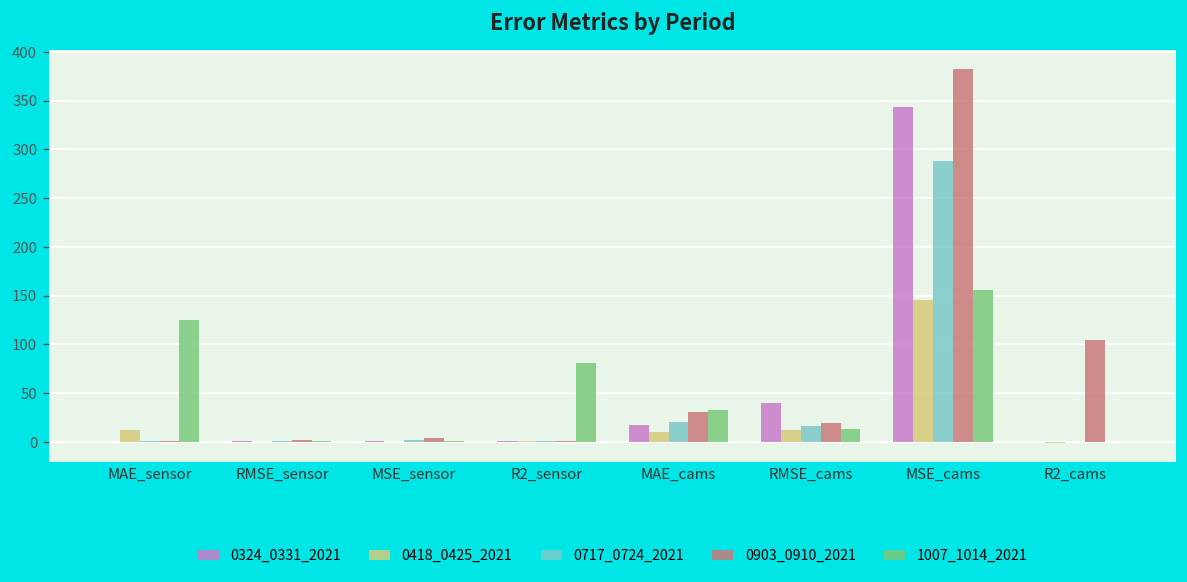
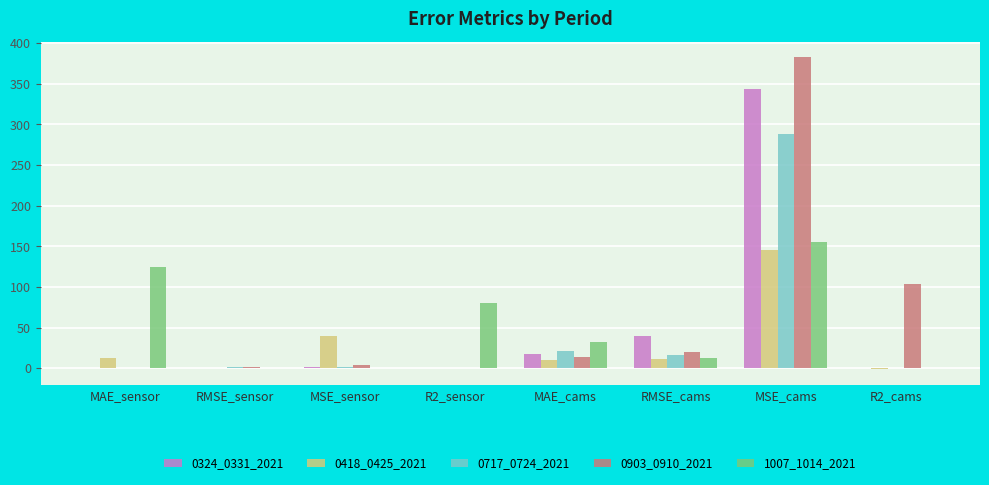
0418_0425_2021, MSE_sensor: 0 -> 40
0903_0910_2021, MAE_cams: 30 -> 10
